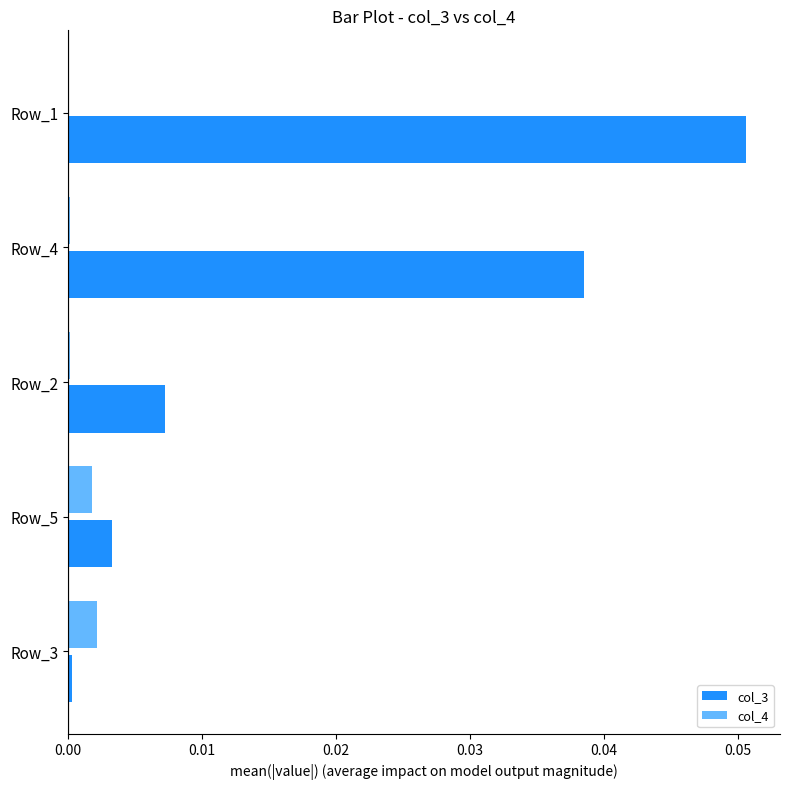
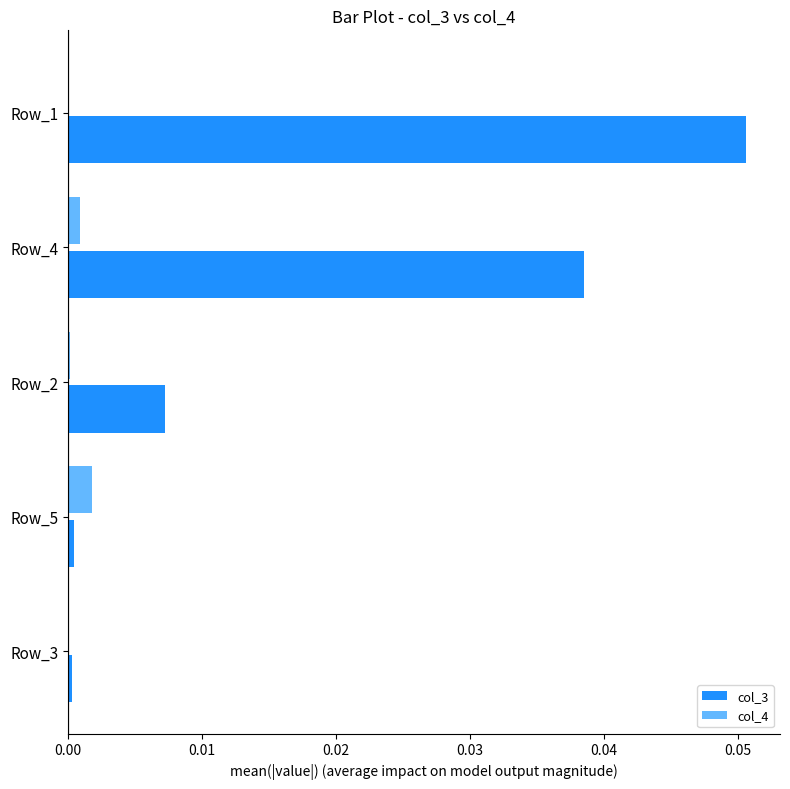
col_4, Row_4: 0.0002 -> 0.0009
col_3, Row_5: 0.0033 -> 0.0005
col_4, Row_3: 0.0022 -> 0.0001
